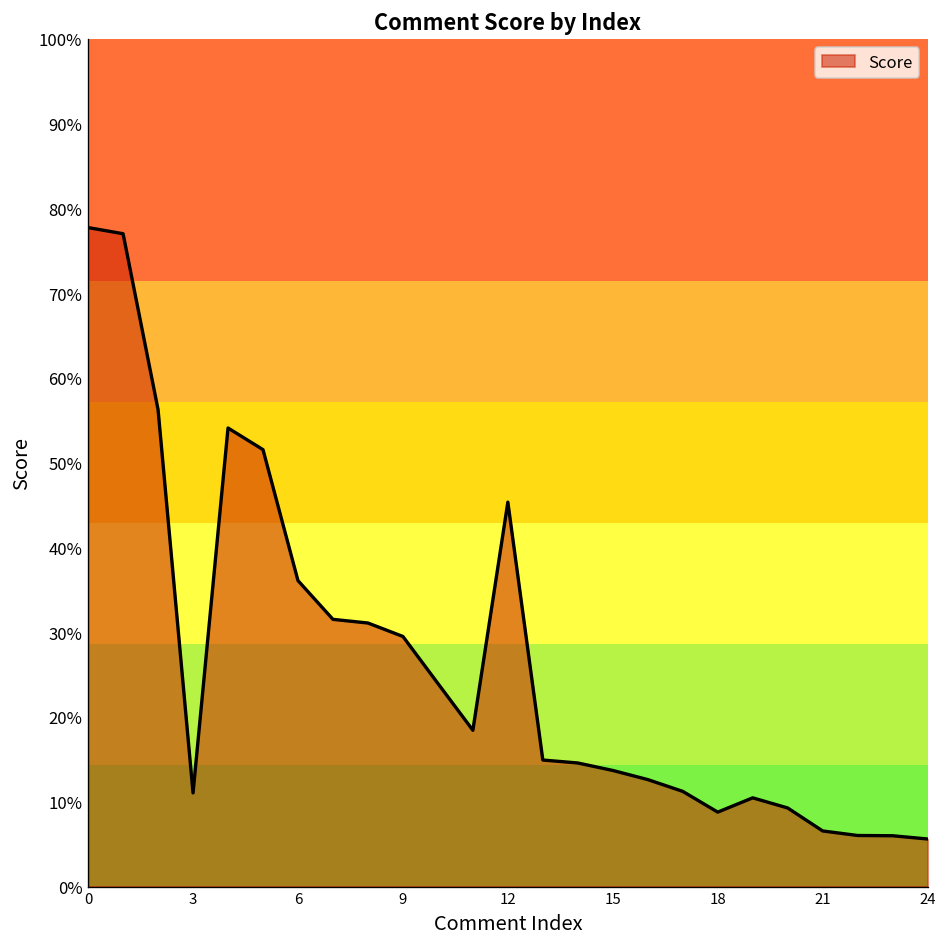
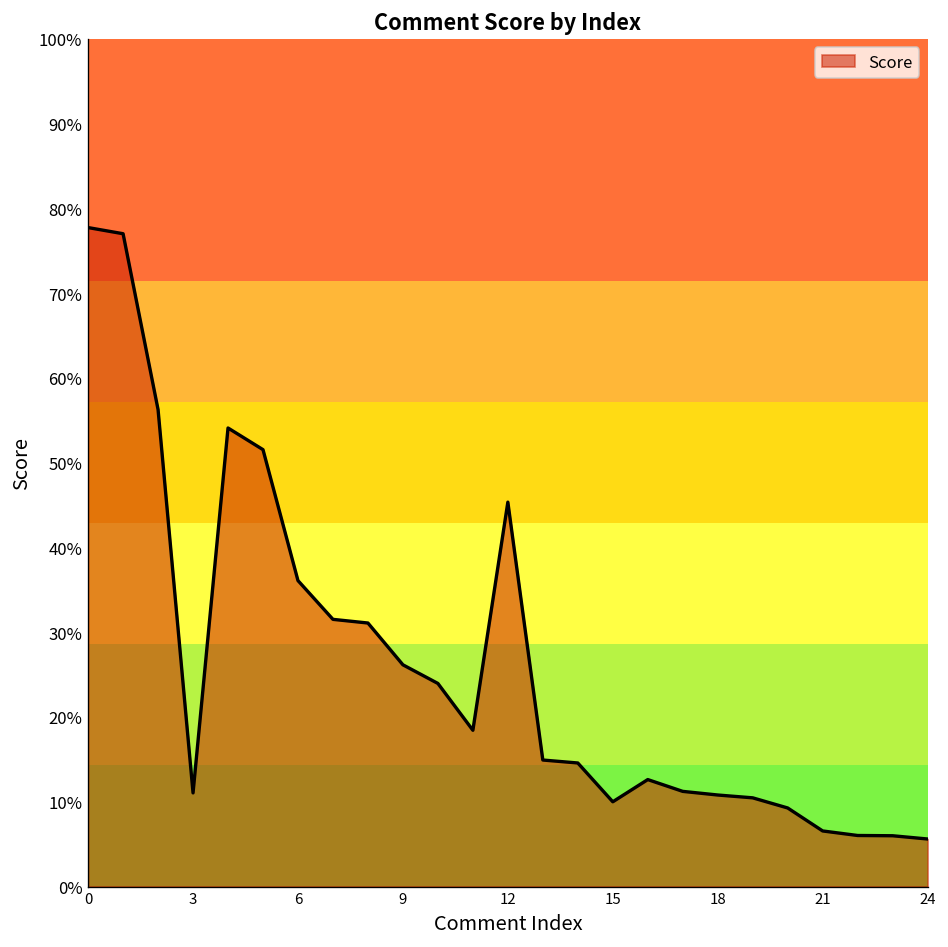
9: 30% -> 26%
15: 14% -> 10%
18: 9% -> 11%
